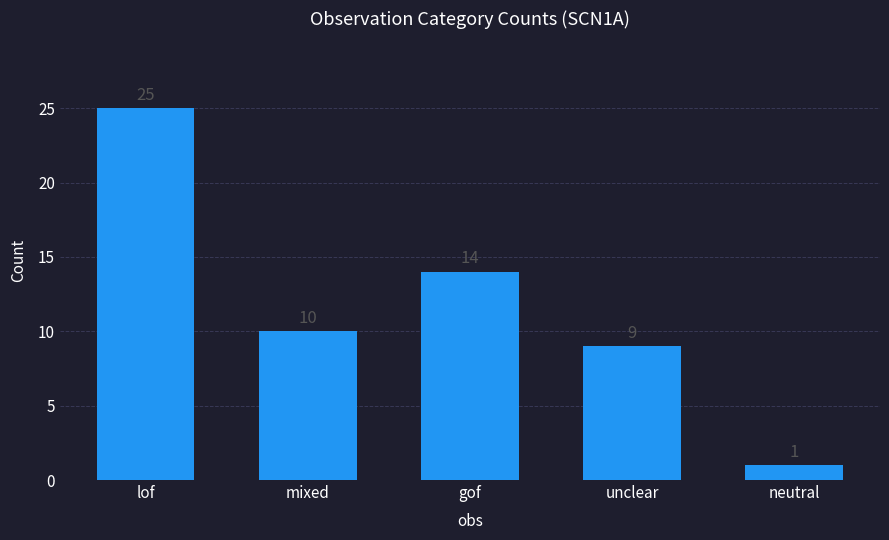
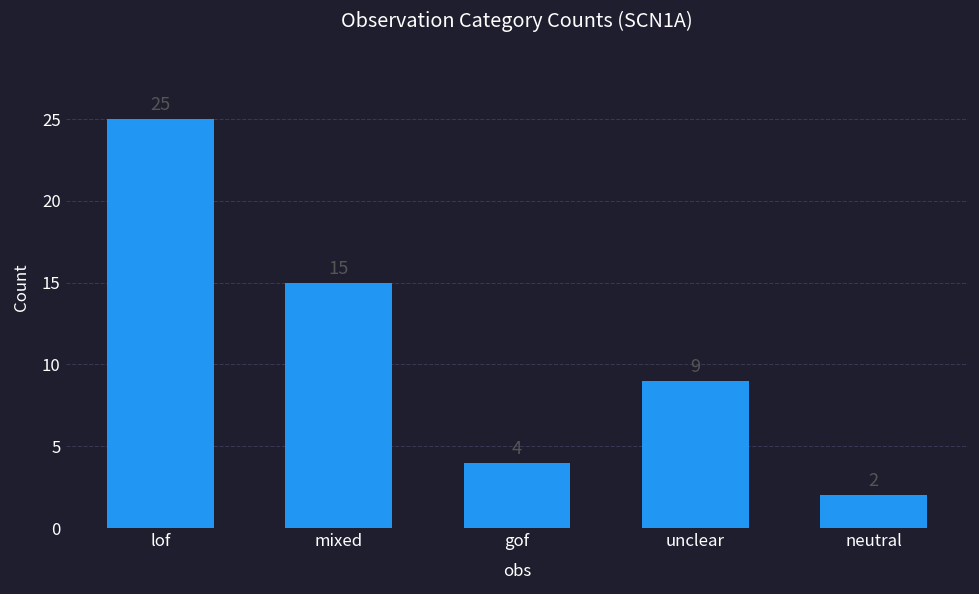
mixed: 10 -> 15
gof: 14 -> 4
neutral: 1 -> 2
